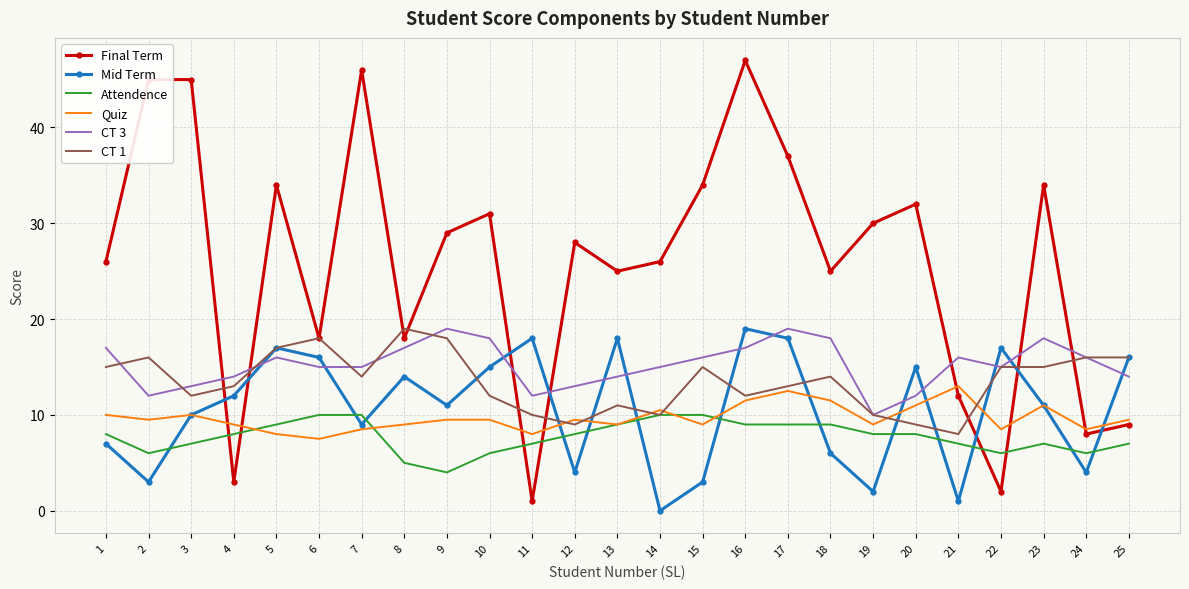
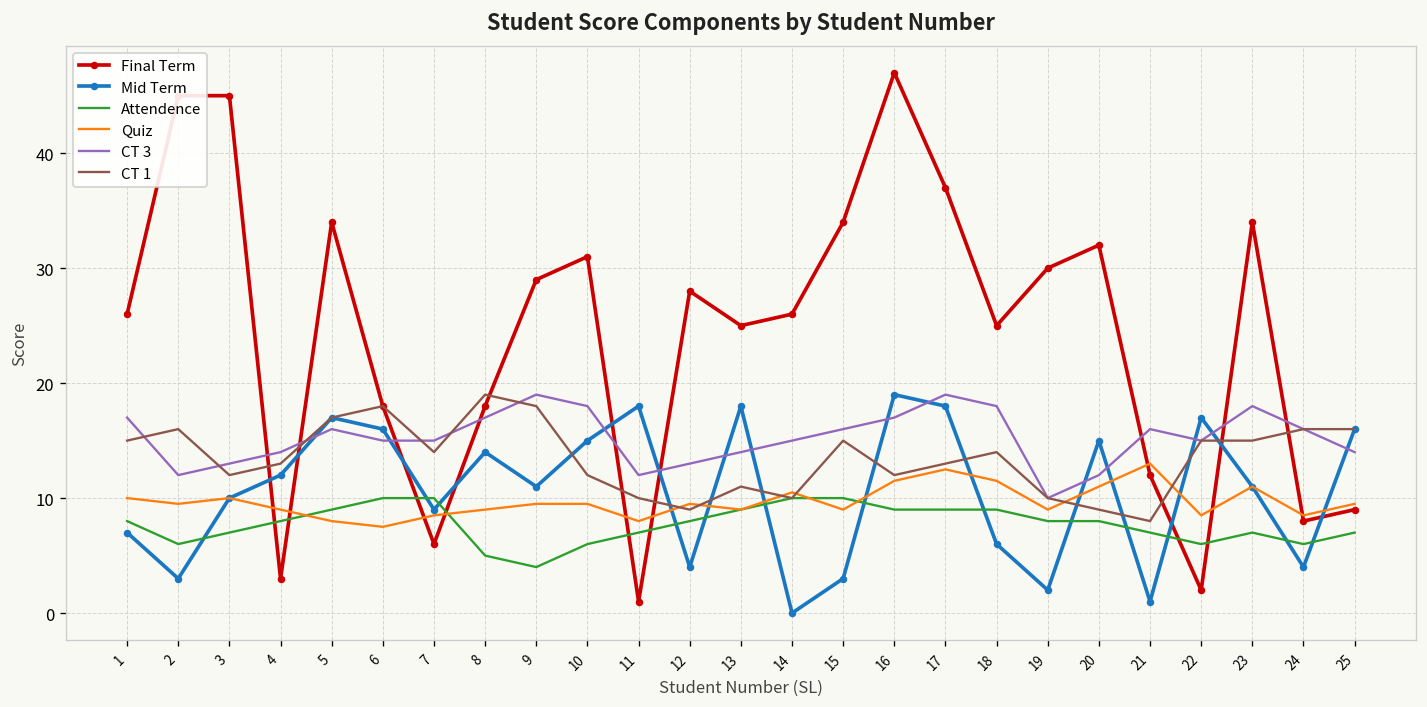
Final Term, 7: 46 -> 6
